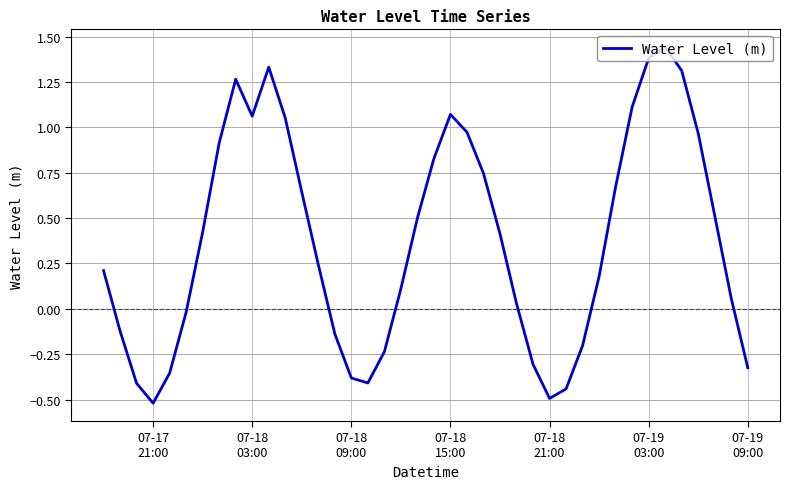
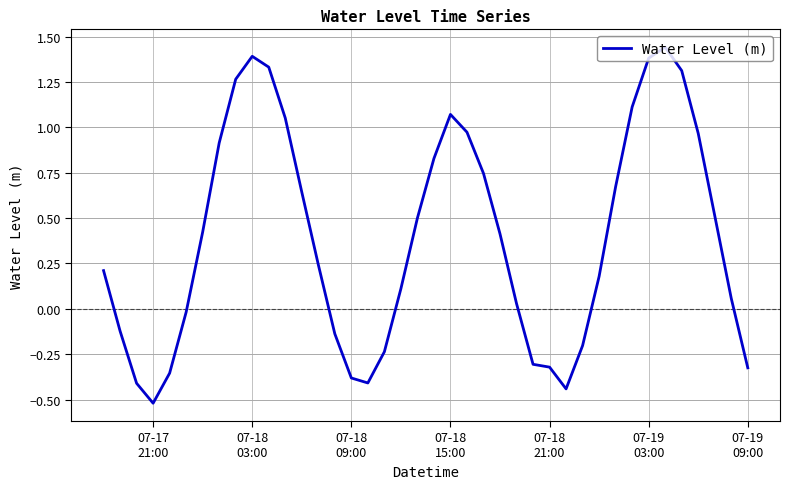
07-18 03:00: 1.06 -> 1.39
07-18 21:00: -0.49 -> -0.32
